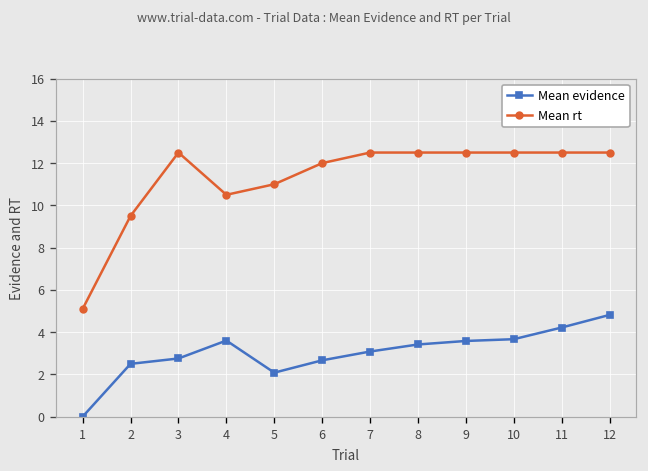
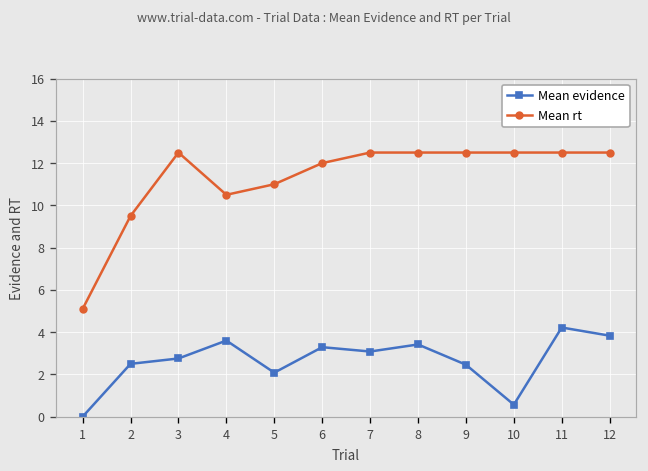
Mean evidence, 6: 2.7 -> 3.3
Mean evidence, 9: 3.6 -> 2.5
Mean evidence, 10: 3.7 -> 0.6
Mean evidence, 12: 4.8 -> 3.8
